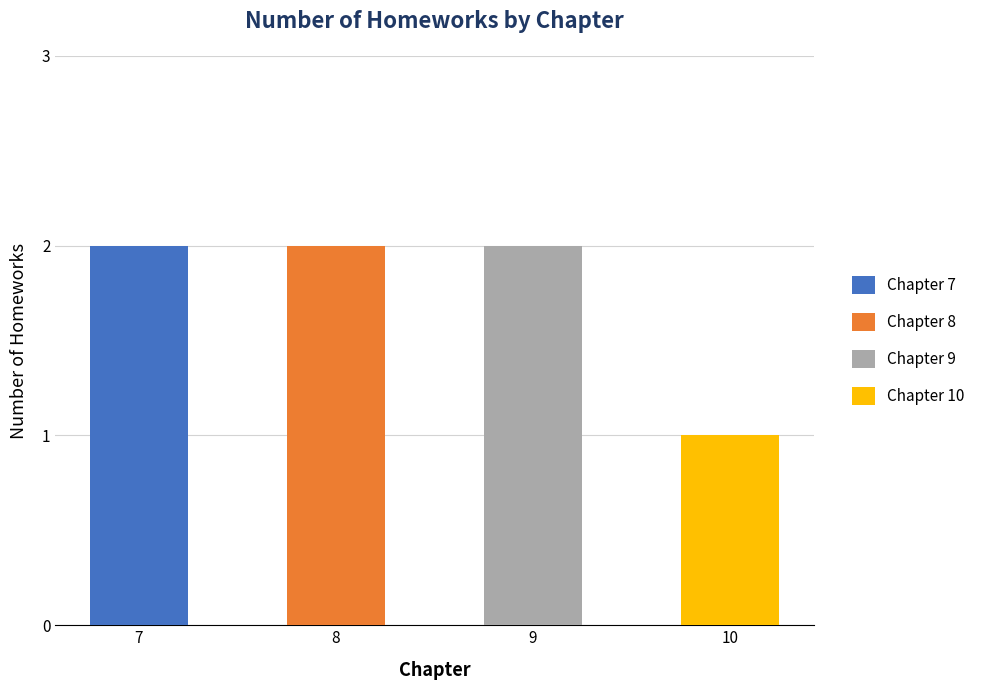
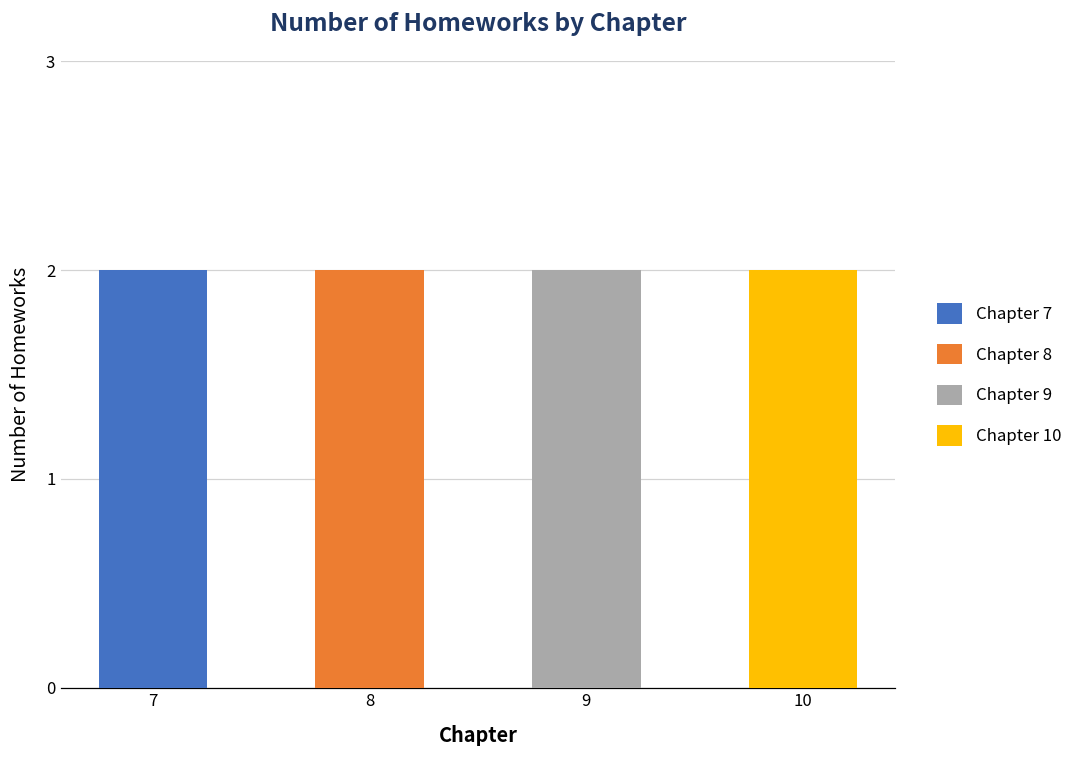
10: 1 -> 2
